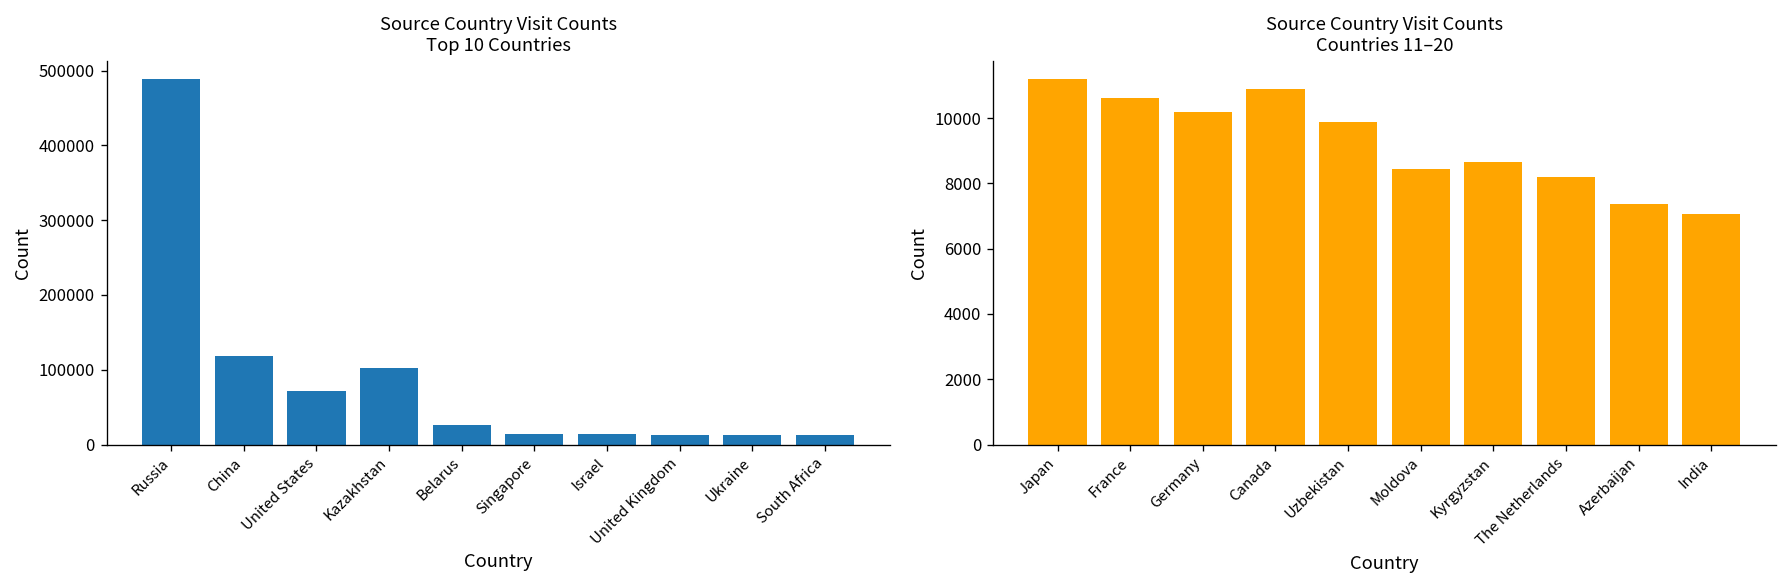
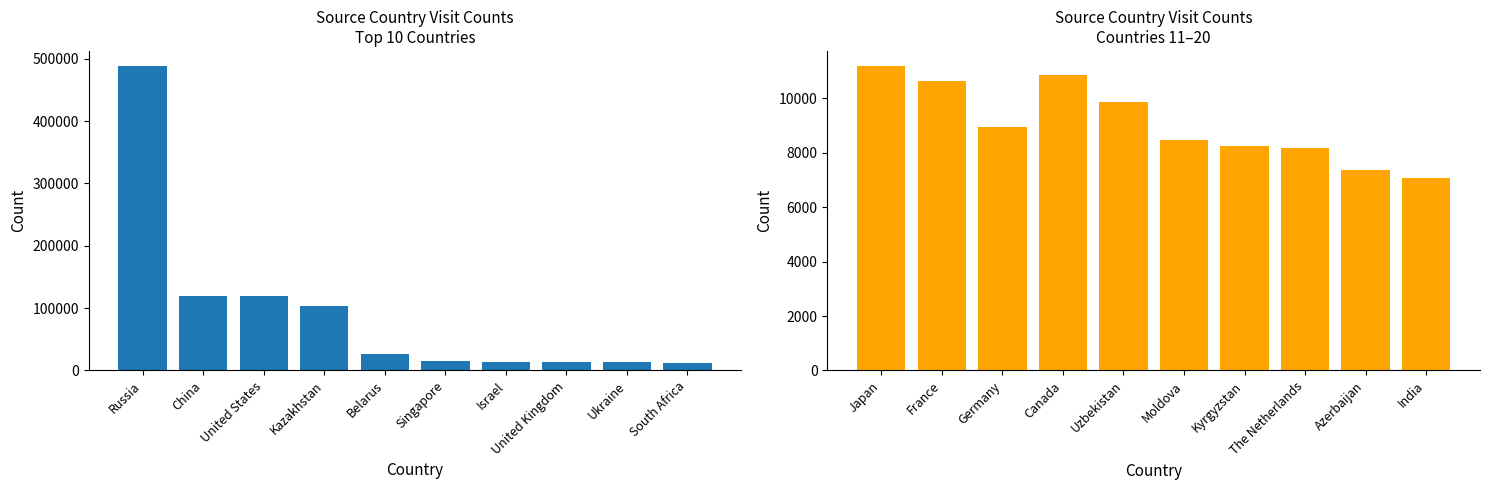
Source Country Visit Counts Top 10 Countries, United States: 70000 -> 120000
Source Country Visit Counts Countries 11–20, Germany: 10200 -> 8900
Source Country Visit Counts Countries 11–20, Kyrgyzstan: 8700 -> 8300
